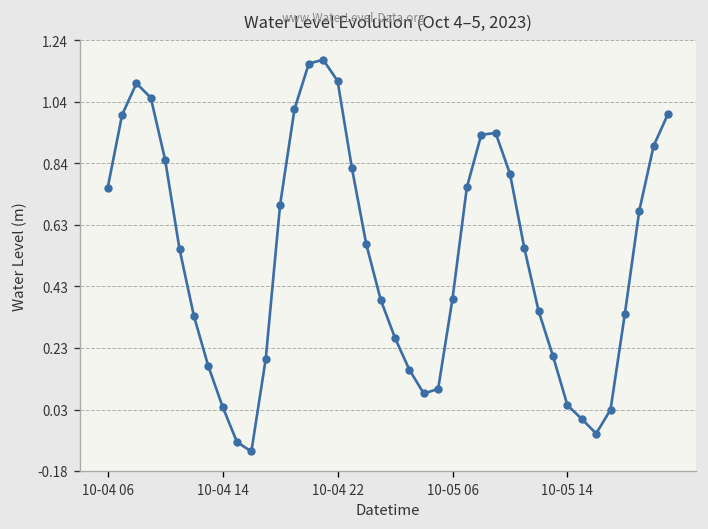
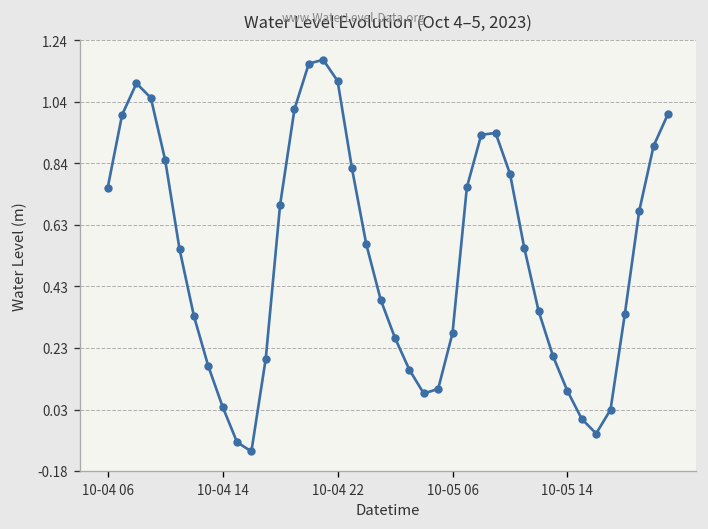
10-05 06: 0.39 -> 0.28
10-05 14: 0.04 -> 0.09
